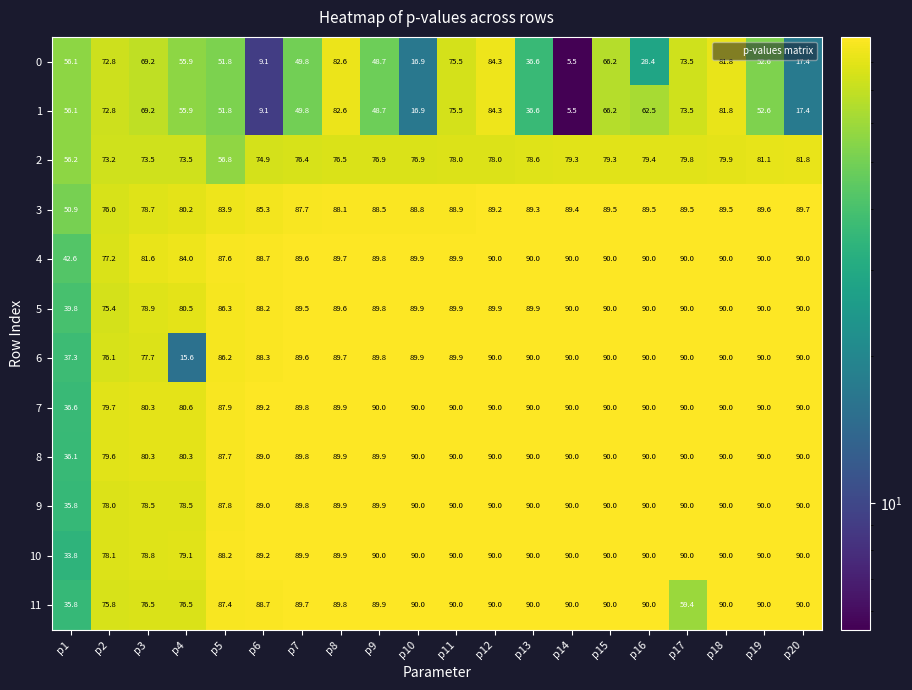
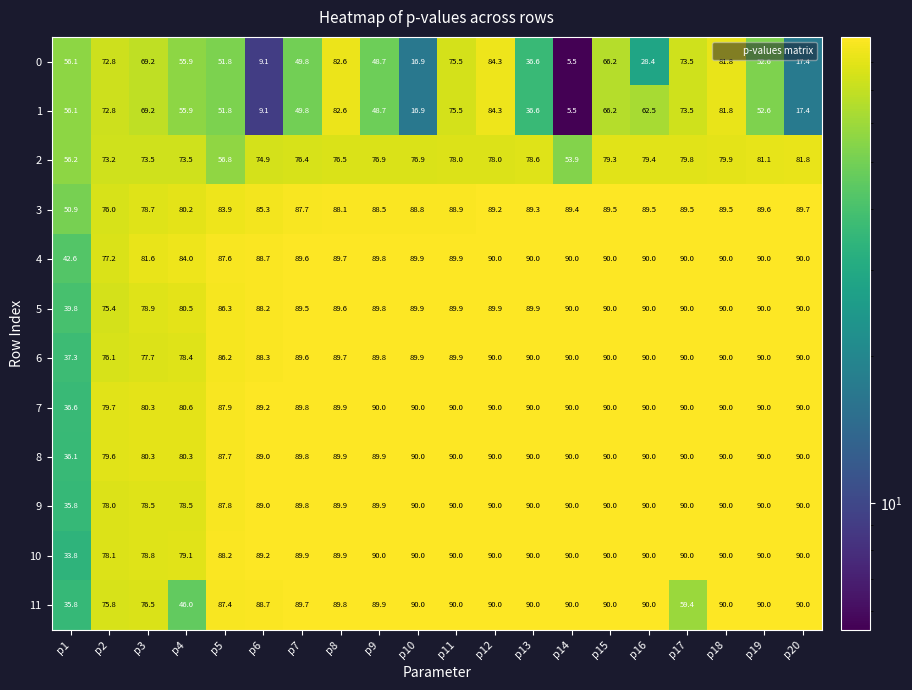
2, p14: 79.3 -> 53.9
6, p4: 15.6 -> 78.4
11, p4: 76.5 -> 46.0
